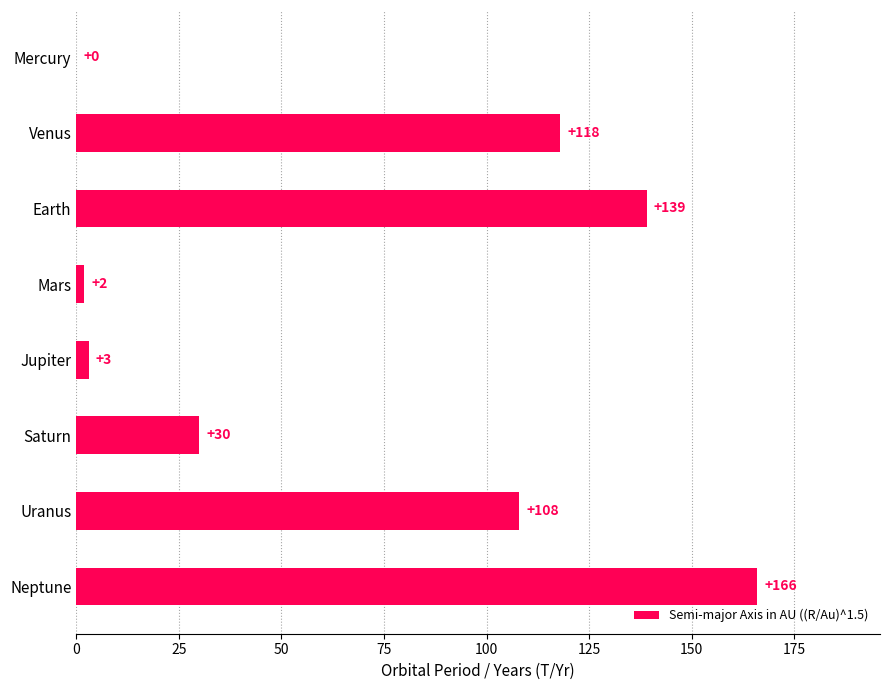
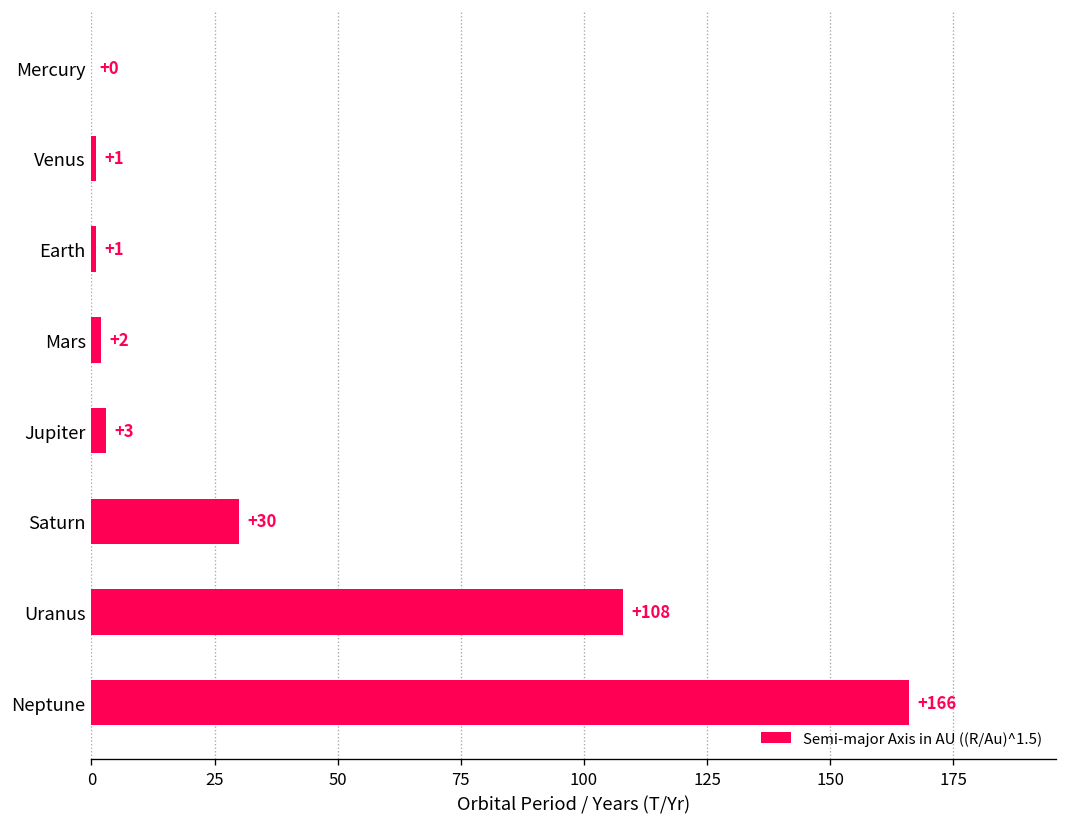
Venus: +118 -> +1
Earth: +139 -> +1
